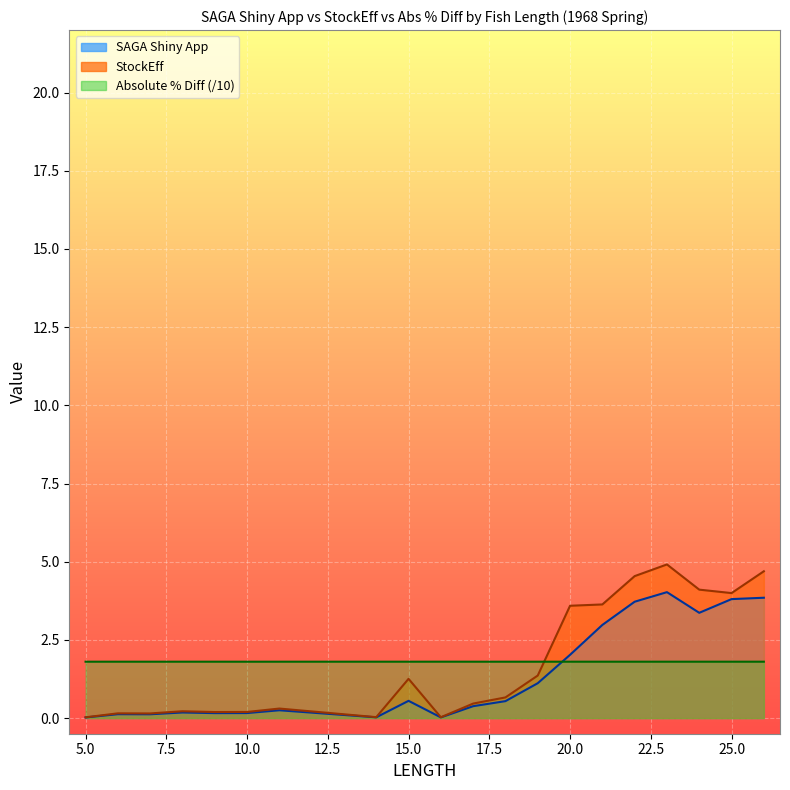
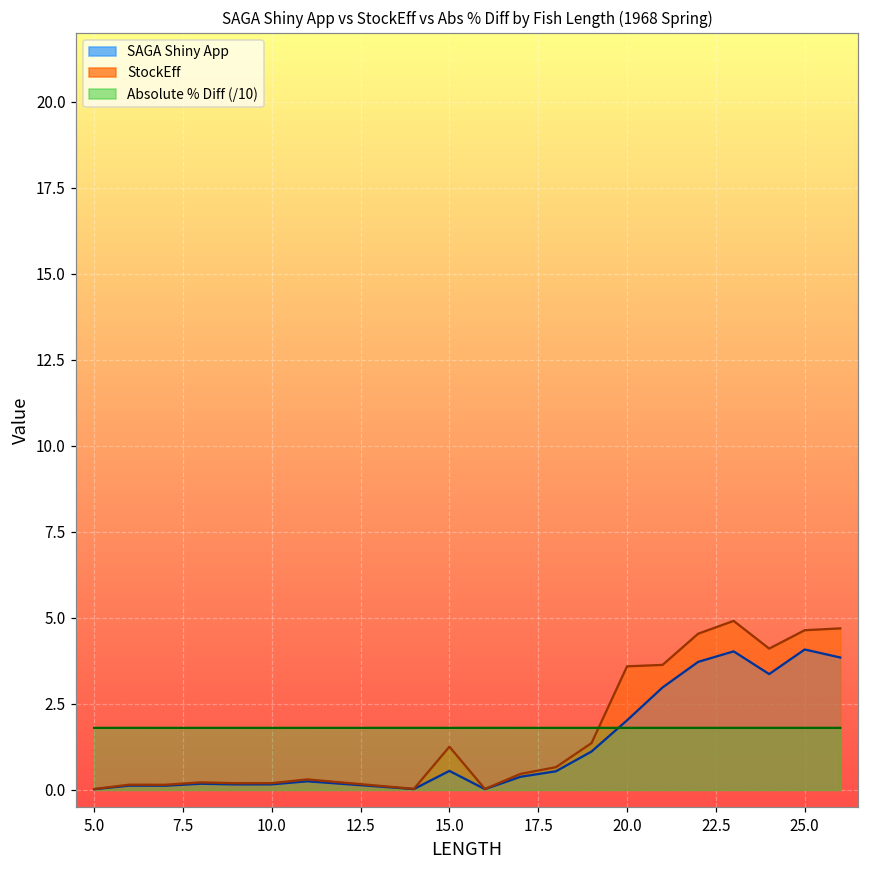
SAGA Shiny App, 25.0: 3.8 -> 4.1
StockEff, 25.0: 4.0 -> 4.6
